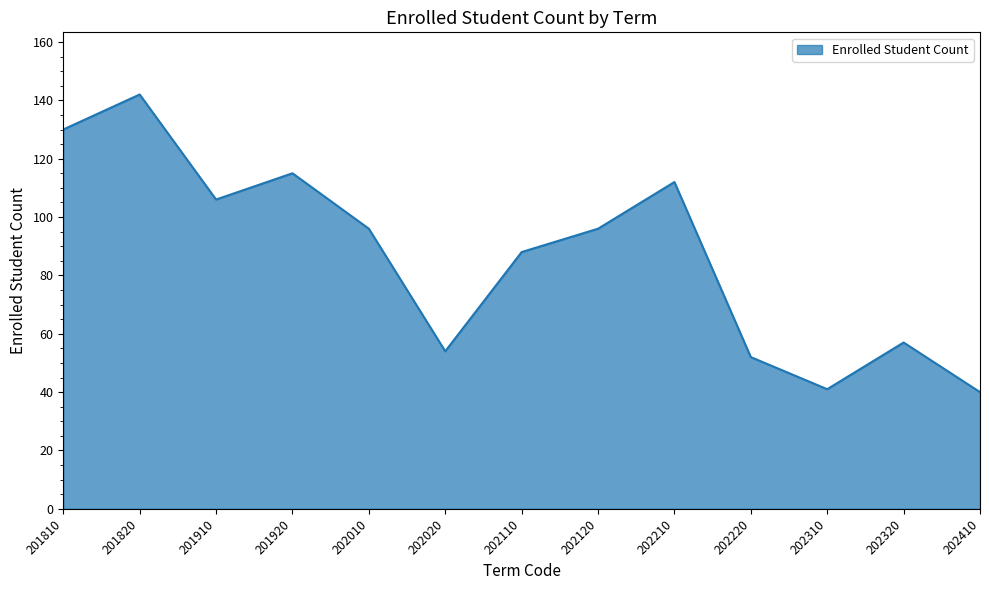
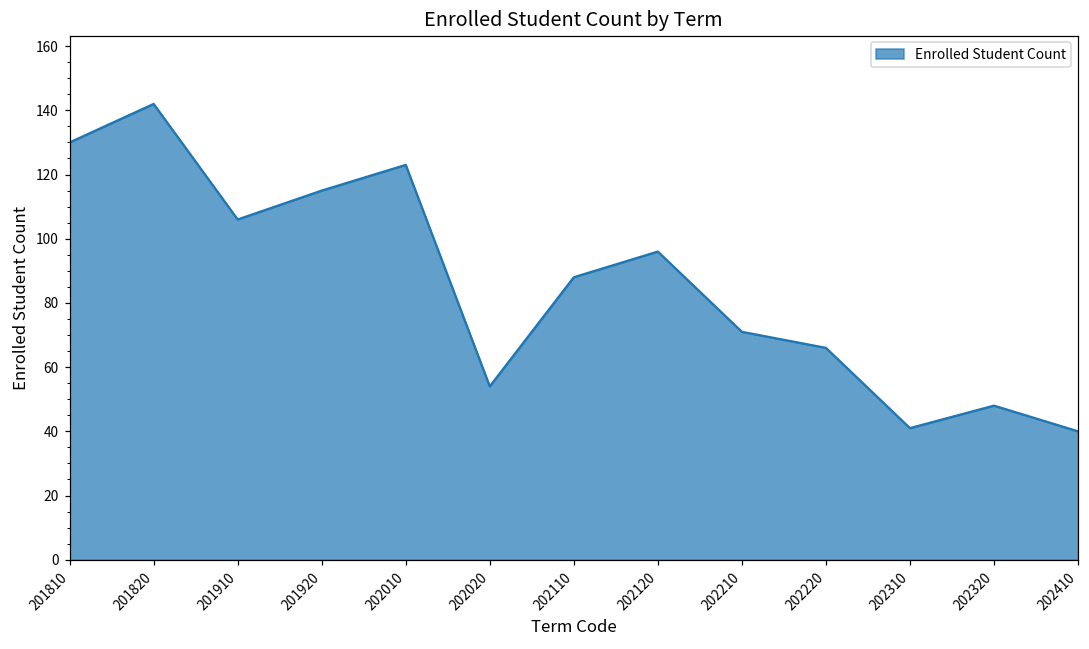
202010: 96 -> 123
202210: 112 -> 71
202220: 52 -> 66
202320: 57 -> 48
